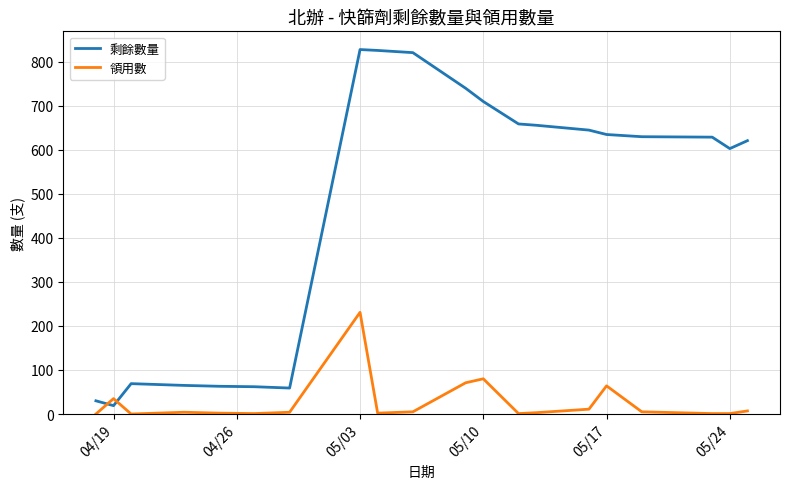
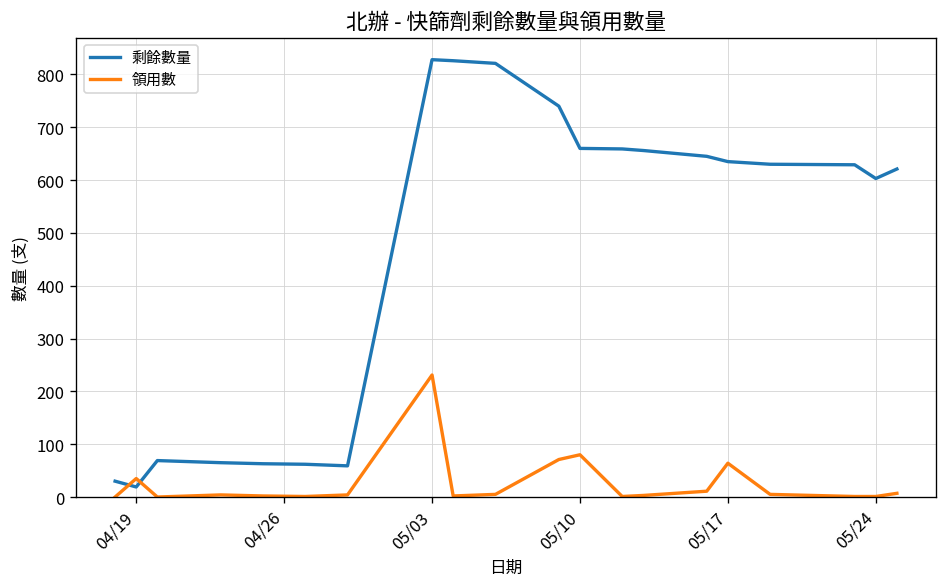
剩餘數量, 05/10: 710 -> 660
